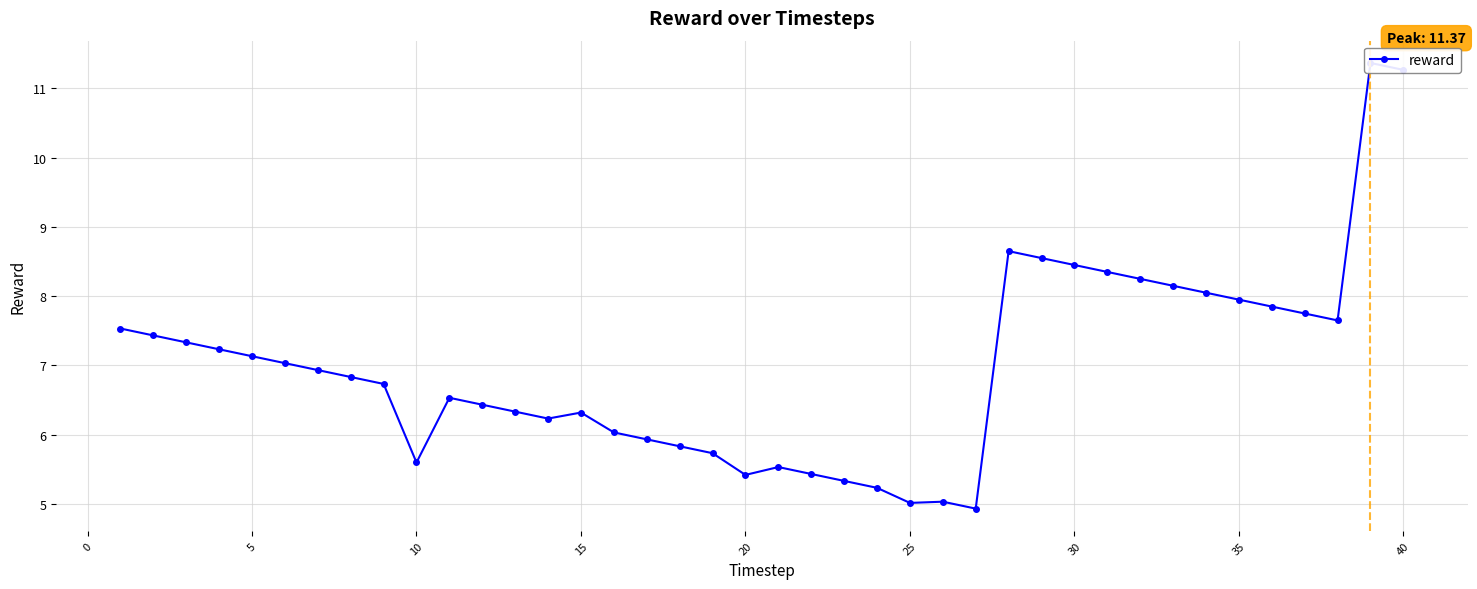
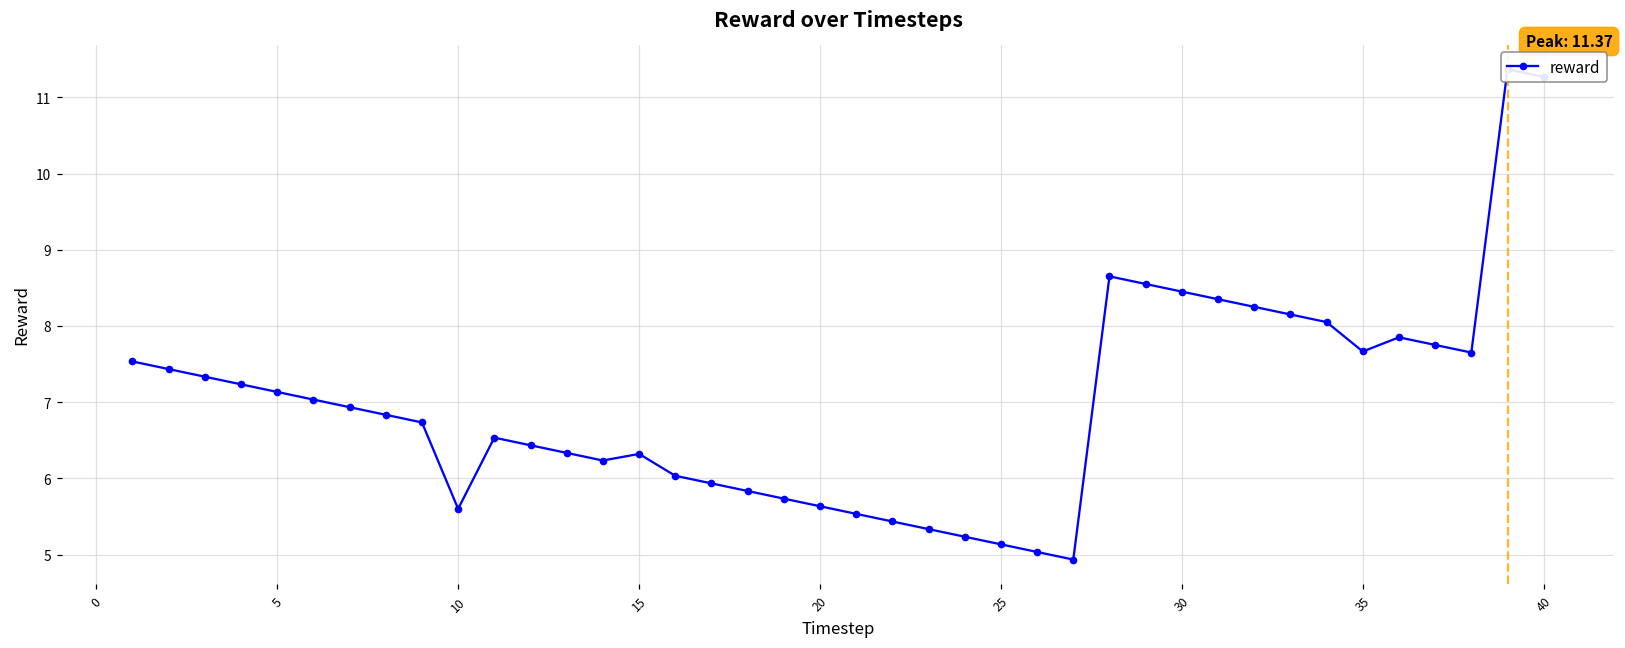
20: 5.4 -> 5.6
25: 5.0 -> 5.1
35: 8.0 -> 7.7
